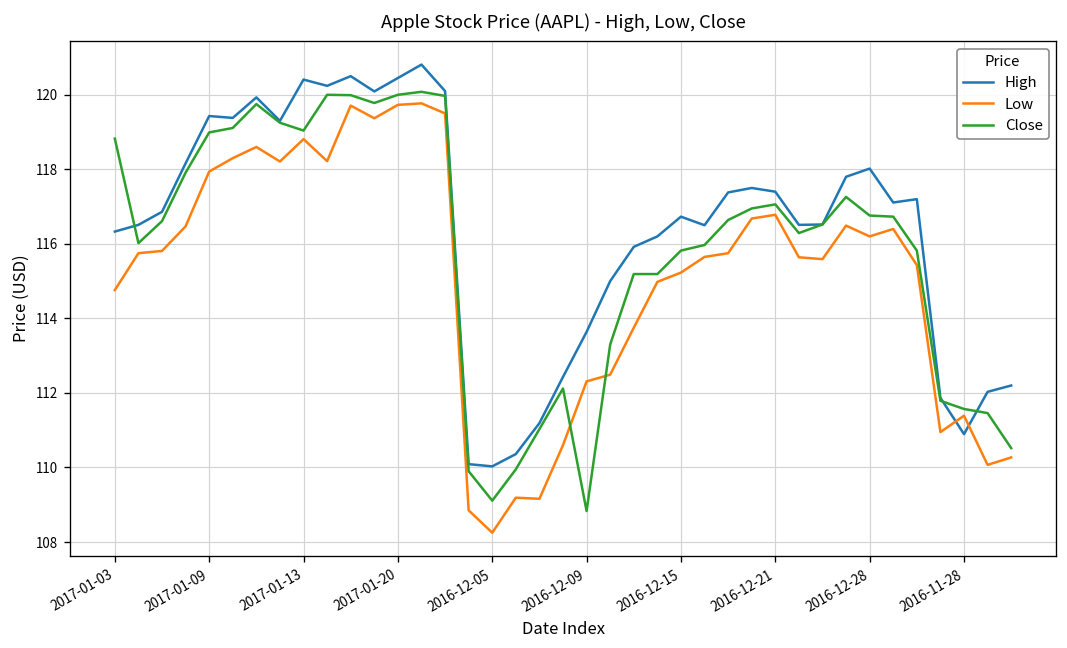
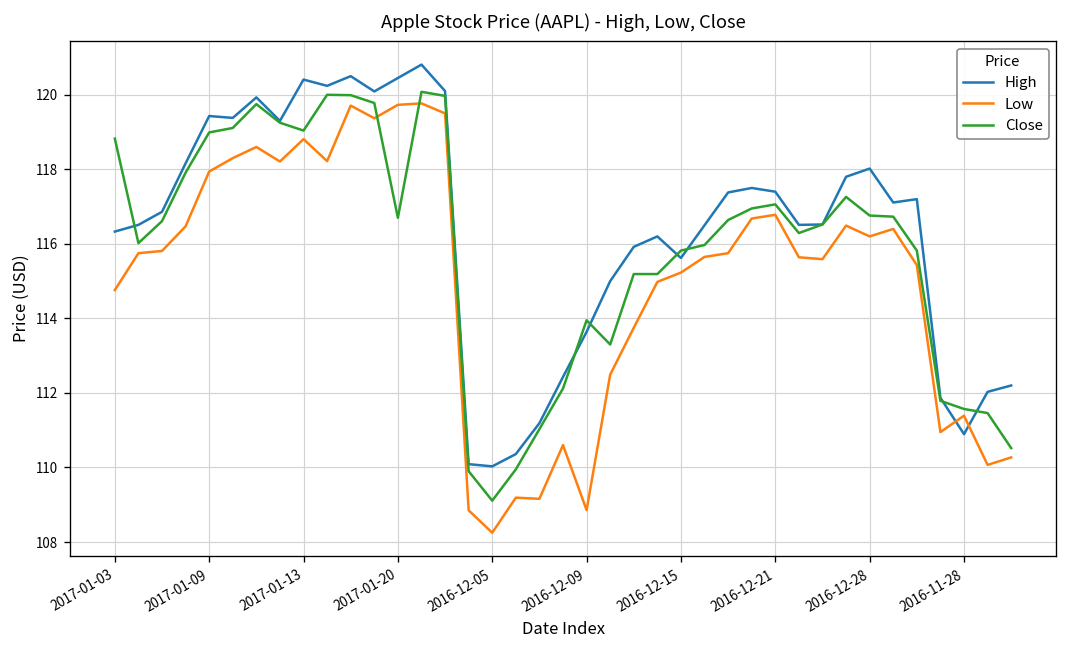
Close, 2017-01-20: 120.0 -> 116.7
Low, 2016-12-09: 112.3 -> 108.9
Close, 2016-12-09: 108.8 -> 113.9
High, 2016-12-15: 116.7 -> 115.6
